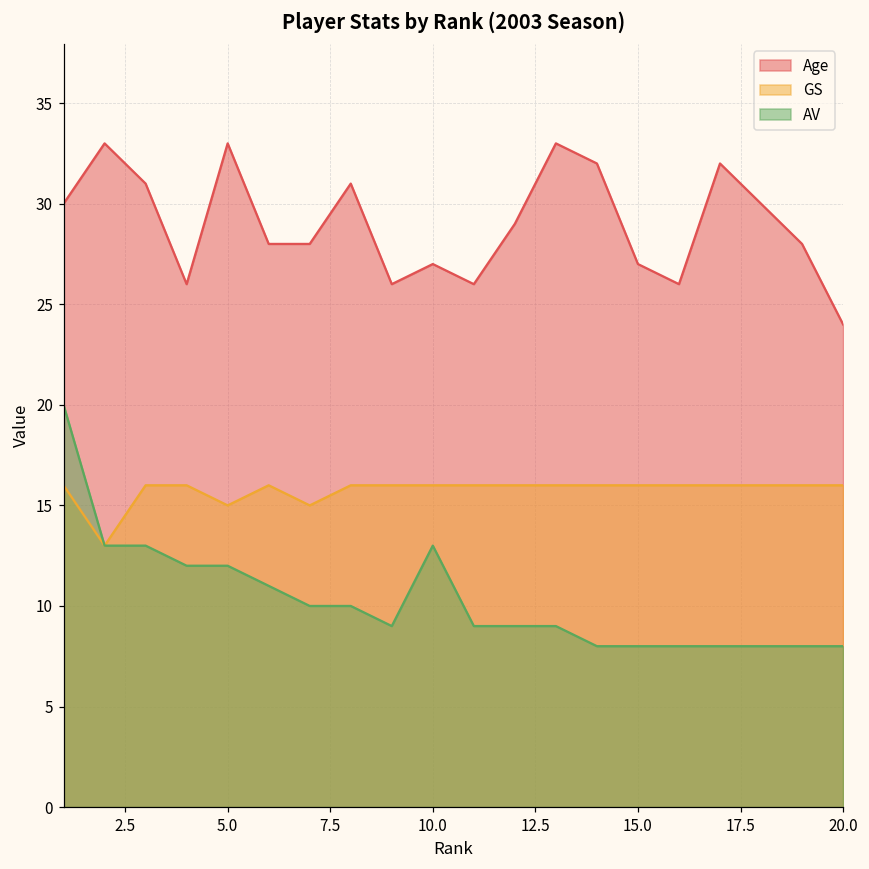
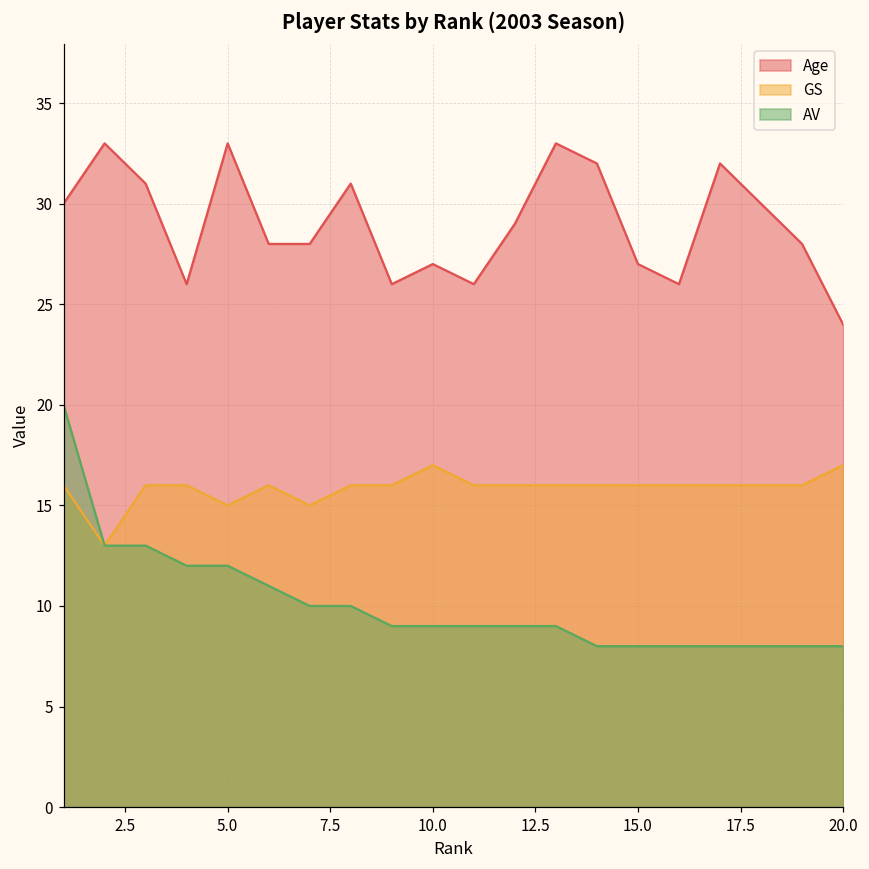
GS, 10.0: 16 -> 17
AV, 10.0: 13 -> 9
GS, 20.0: 16 -> 17
